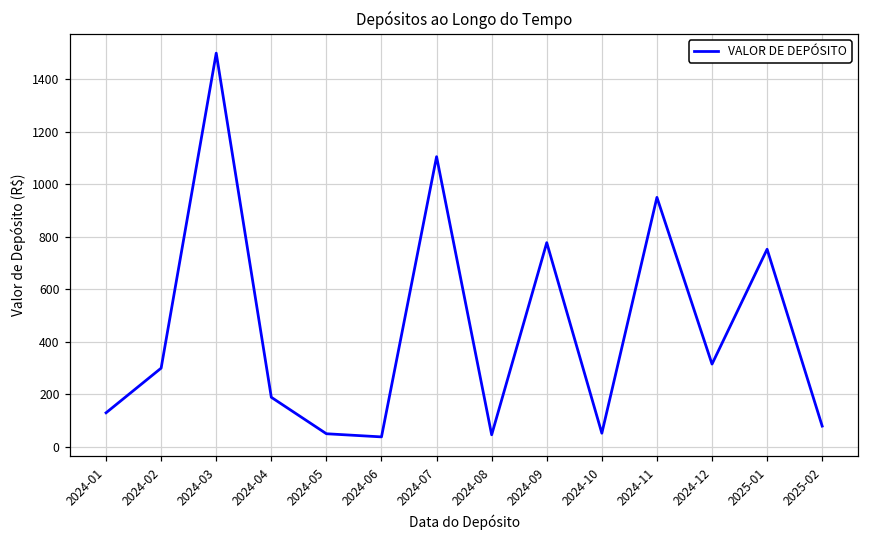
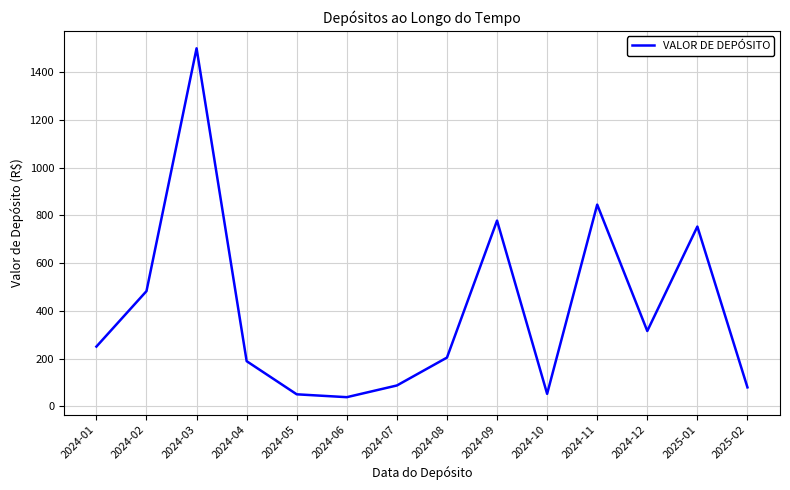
2024-01: 130 -> 250
2024-02: 300 -> 480
2024-07: 1110 -> 90
2024-08: 50 -> 200
2024-11: 950 -> 850
